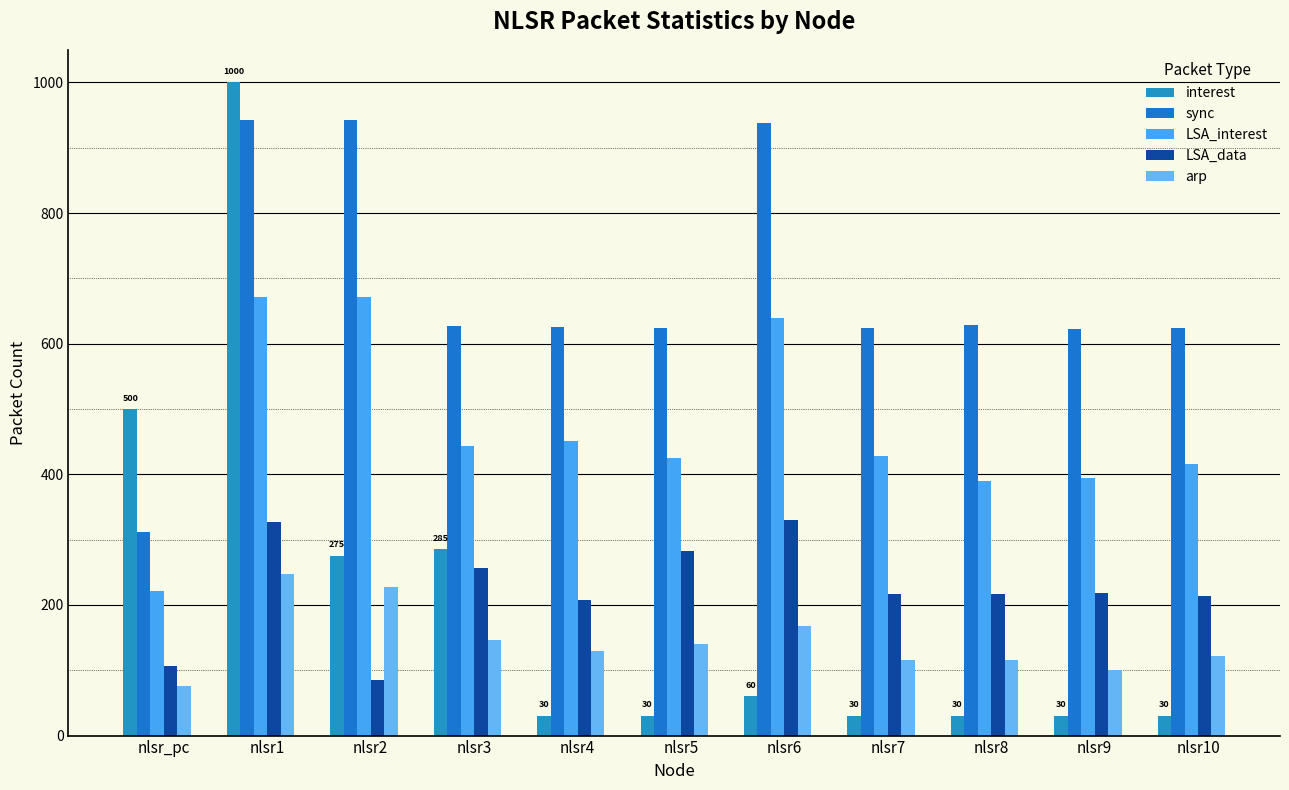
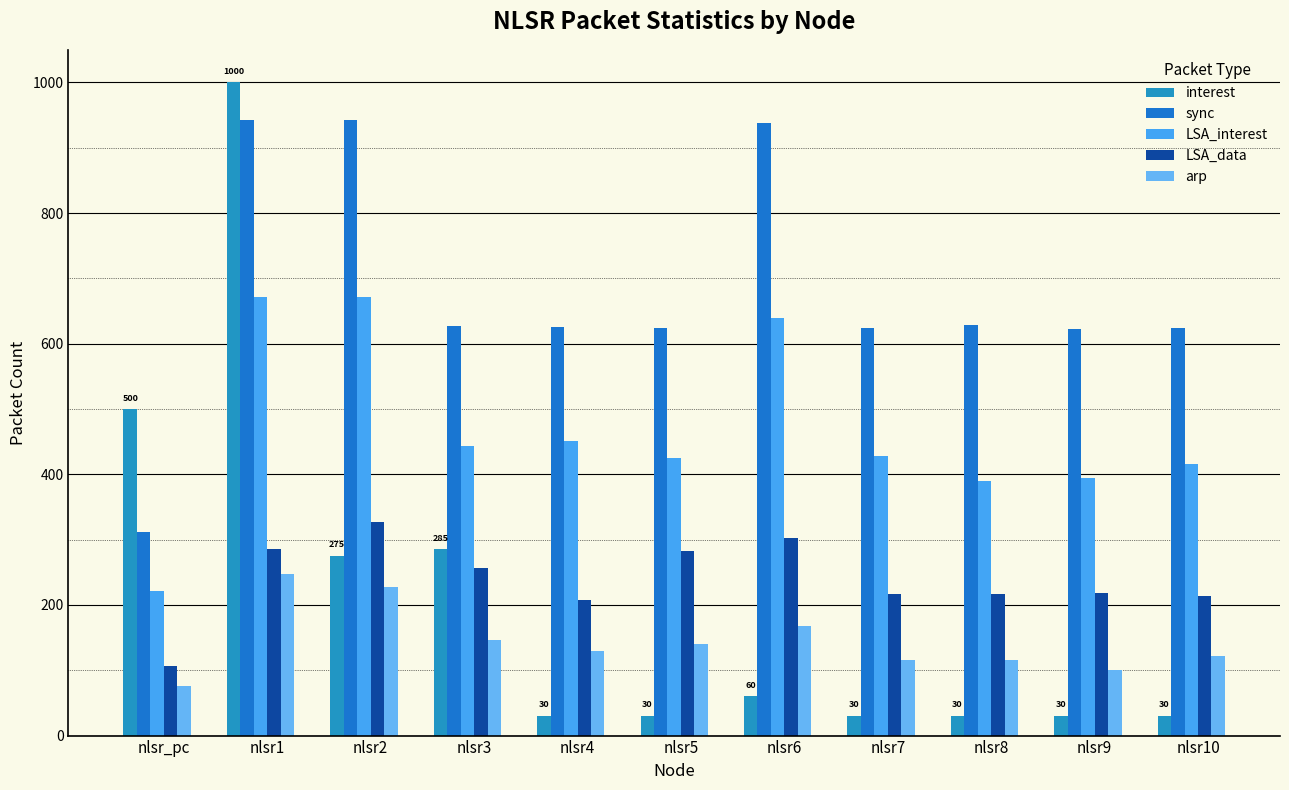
LSA_data, nlsr1: 330 -> 290
LSA_data, nlsr2: 90 -> 330
LSA_data, nlsr6: 330 -> 300
